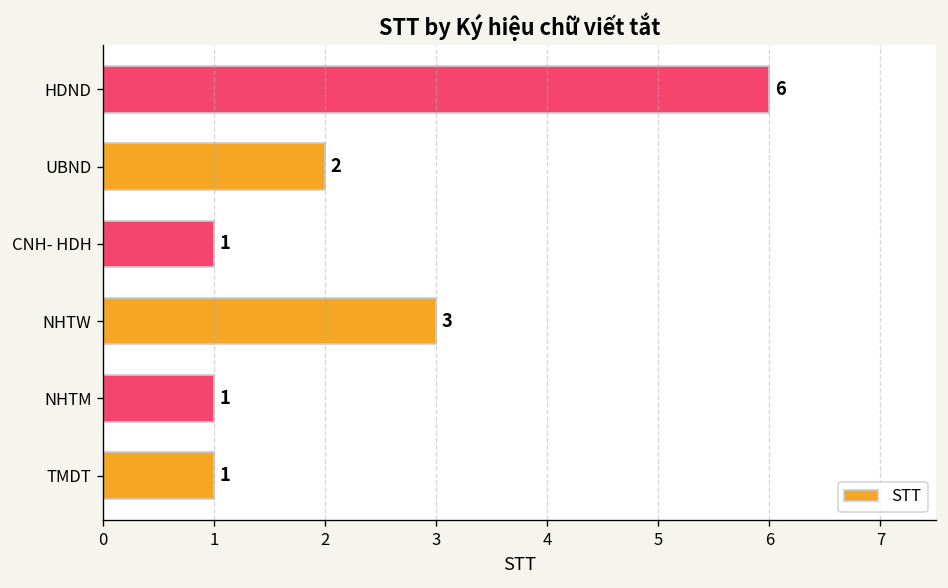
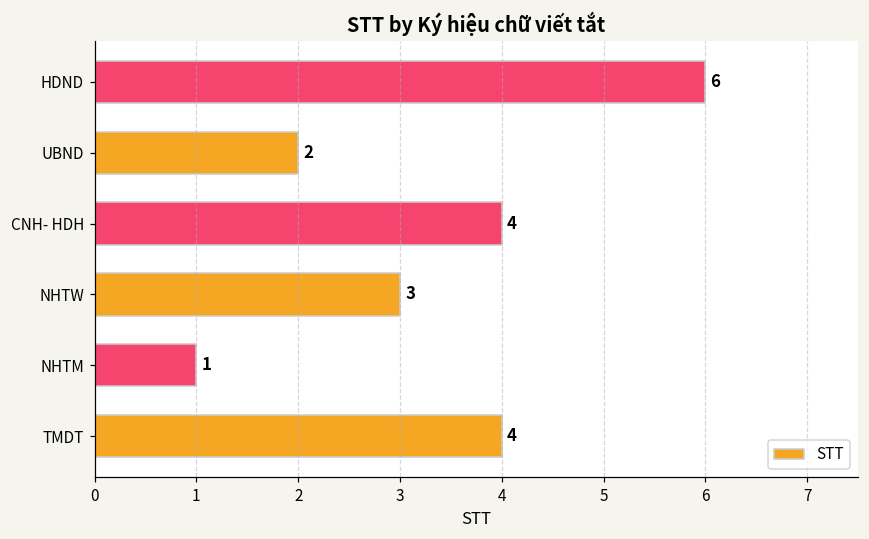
CNH- HDH: 1 -> 4
TMDT: 1 -> 4
